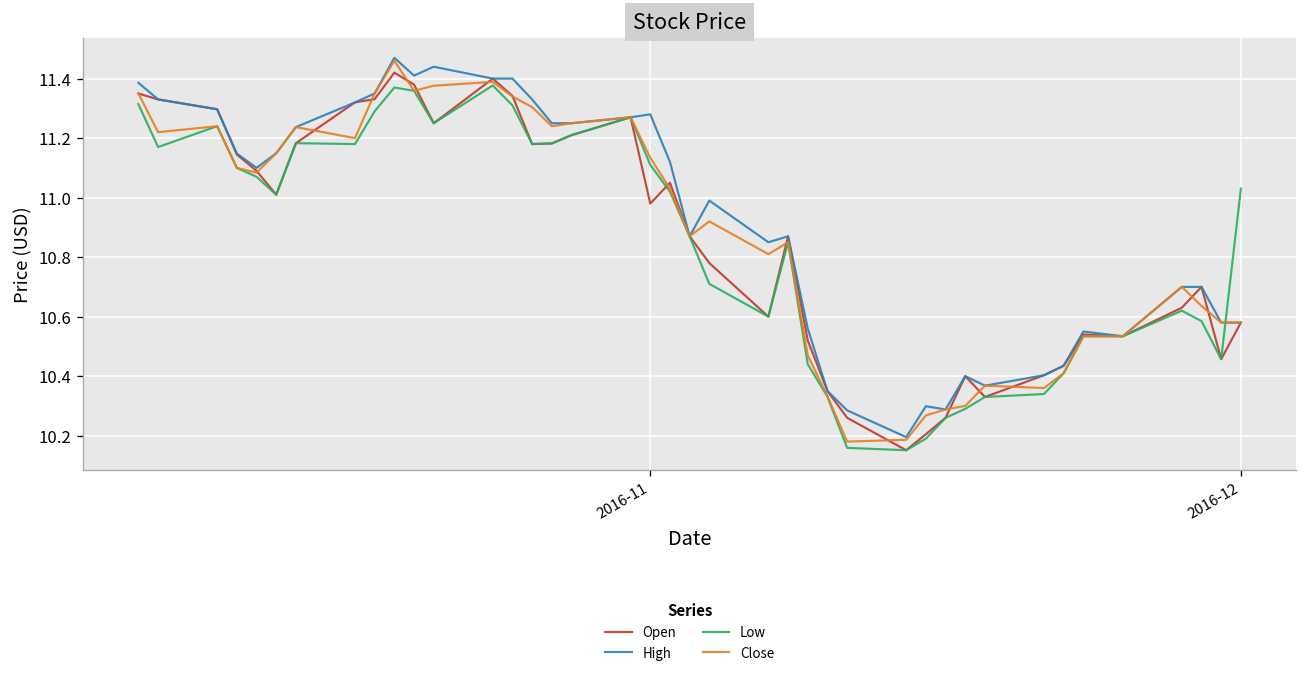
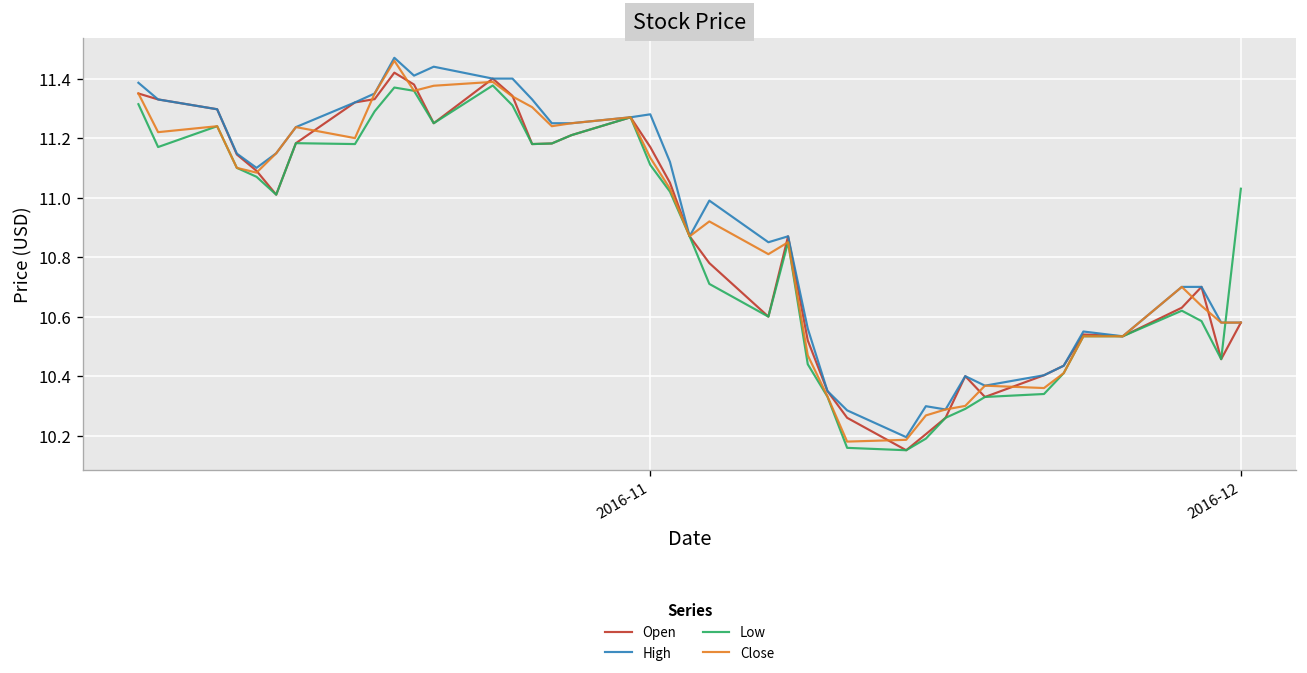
Open, 2016-11: 10.98 -> 11.17
